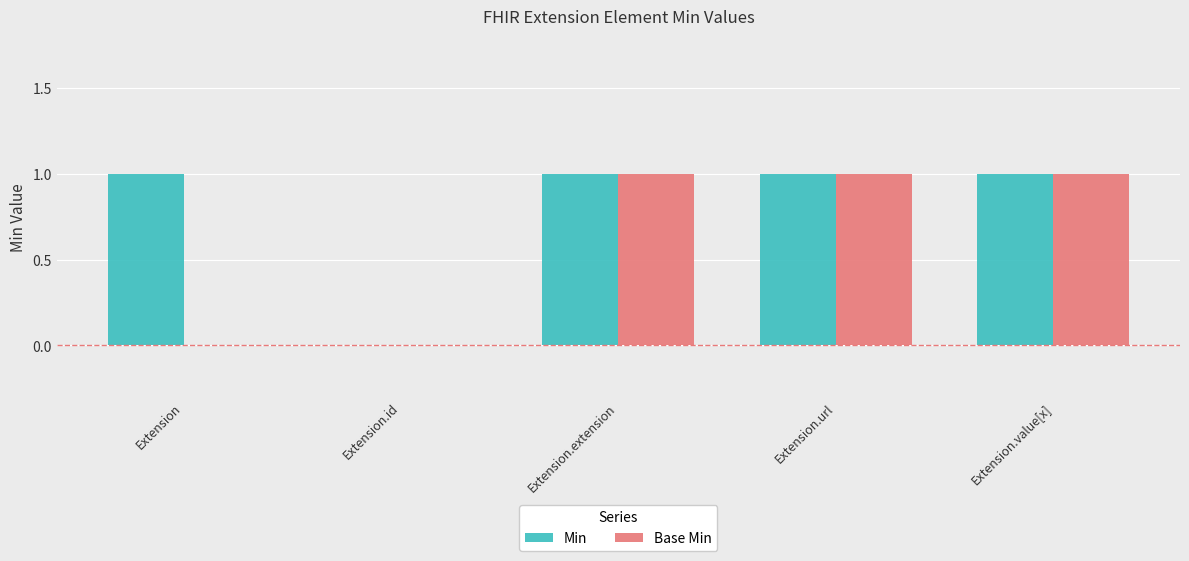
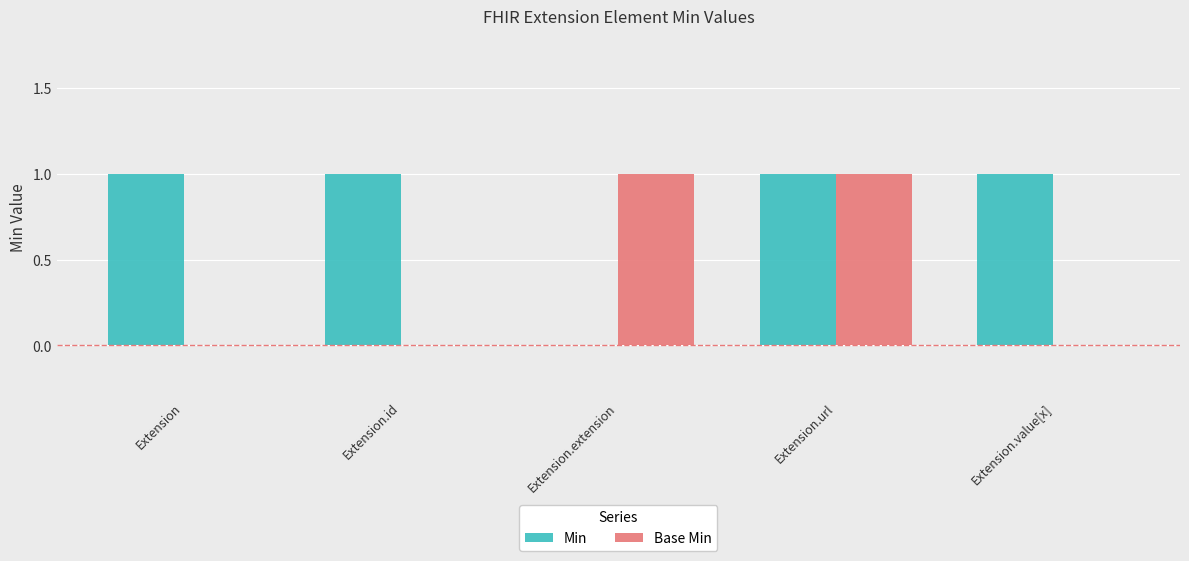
Min, Extension.id: 0 -> 1
Min, Extension.extension: 1 -> 0
Base Min, Extension.value[x]: 1 -> 0
